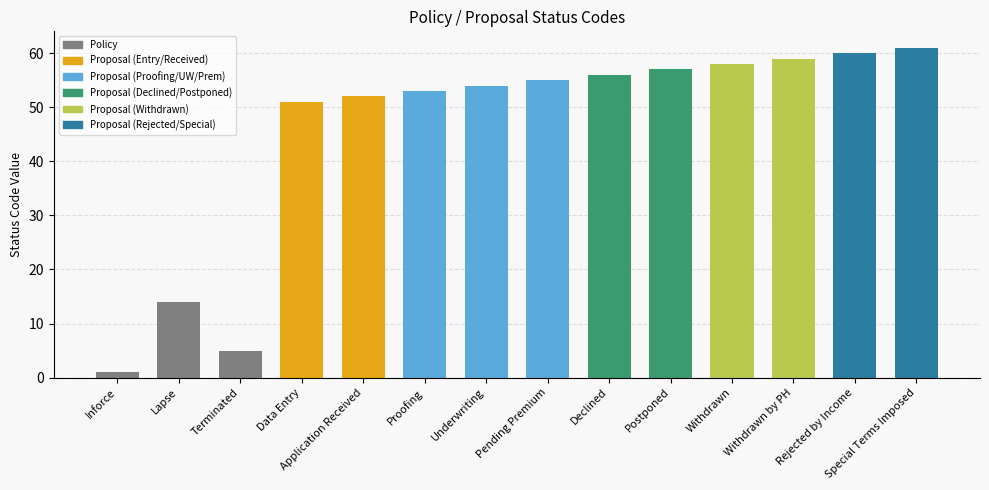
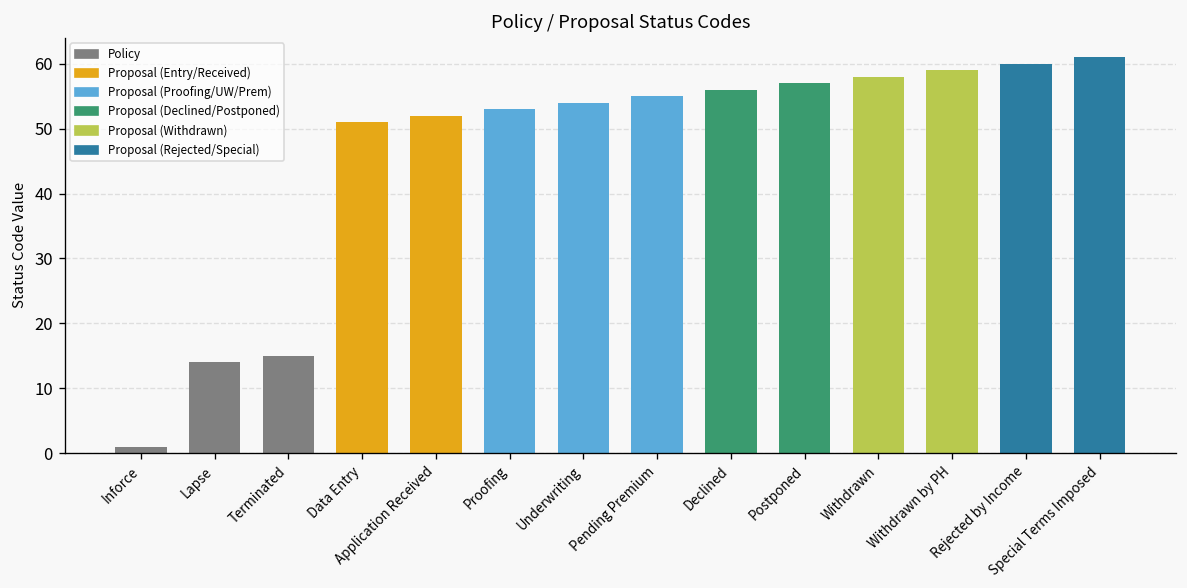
Policy, Terminated: 5 -> 15
